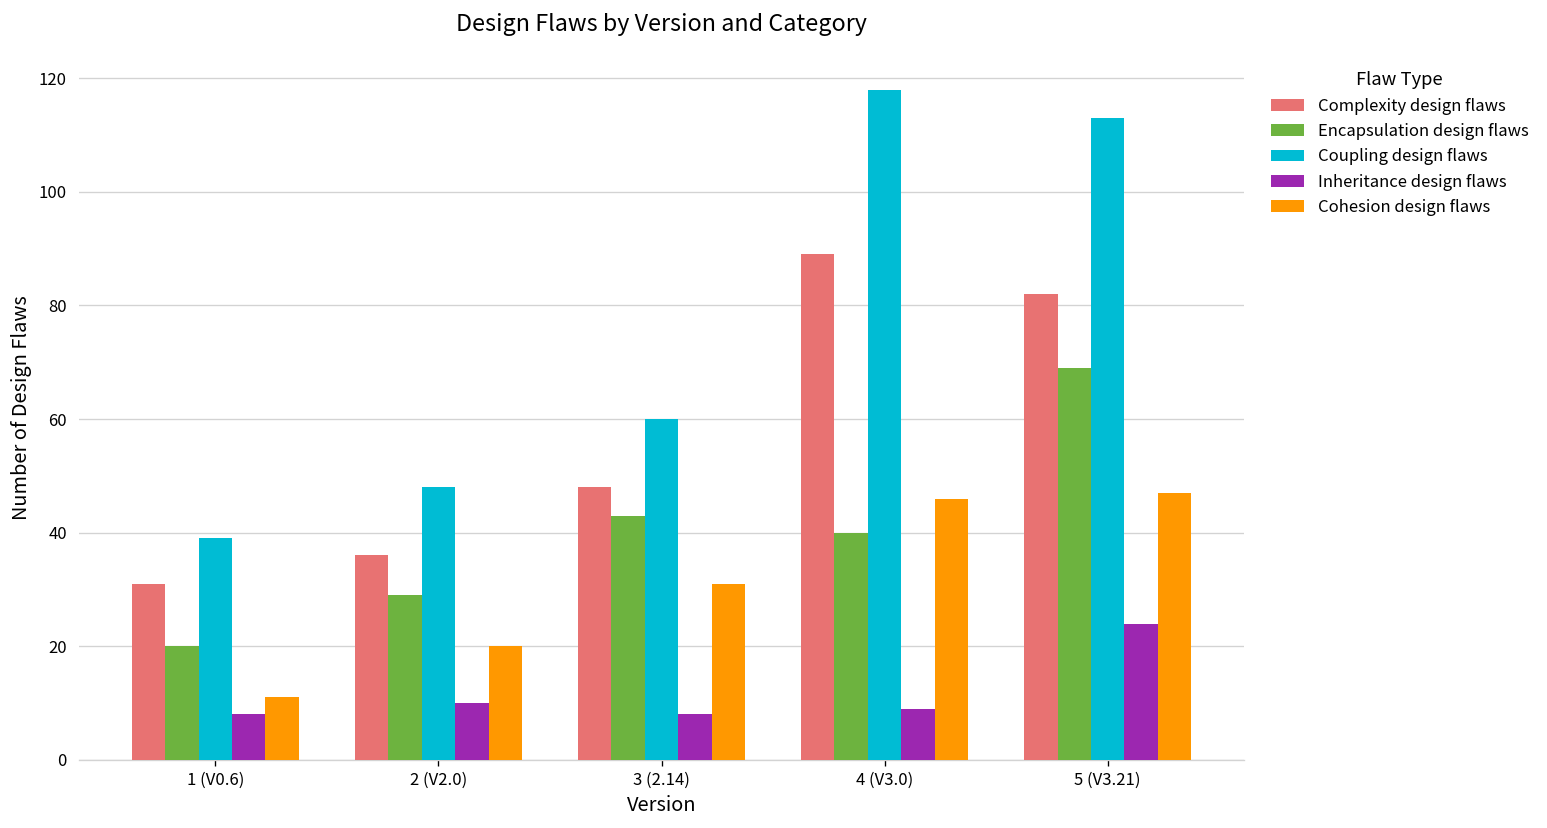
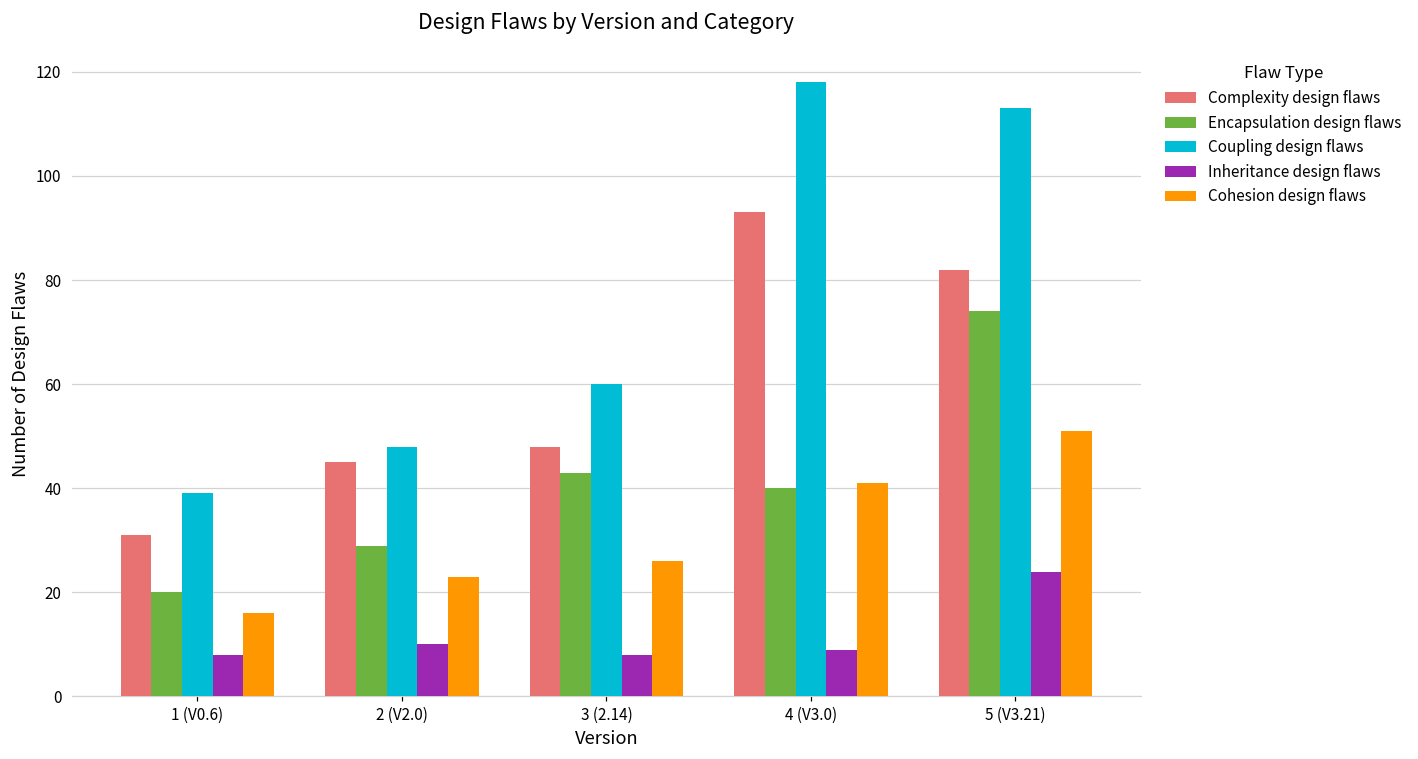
Cohesion design flaws, 1 (V0.6): 11 -> 16
Complexity design flaws, 2 (V2.0): 36 -> 45
Cohesion design flaws, 2 (V2.0): 20 -> 23
Cohesion design flaws, 3 (2.14): 31 -> 26
Complexity design flaws, 4 (V3.0): 89 -> 93
Cohesion design flaws, 4 (V3.0): 46 -> 41
Encapsulation design flaws, 5 (V3.21): 69 -> 74
Cohesion design flaws, 5 (V3.21): 47 -> 51
